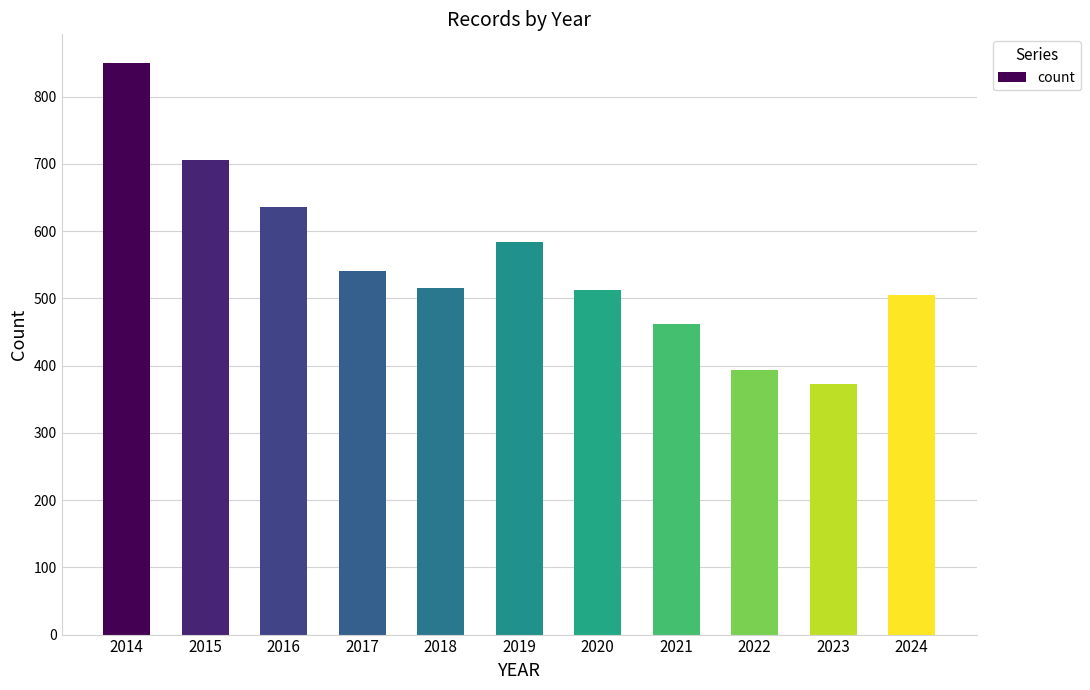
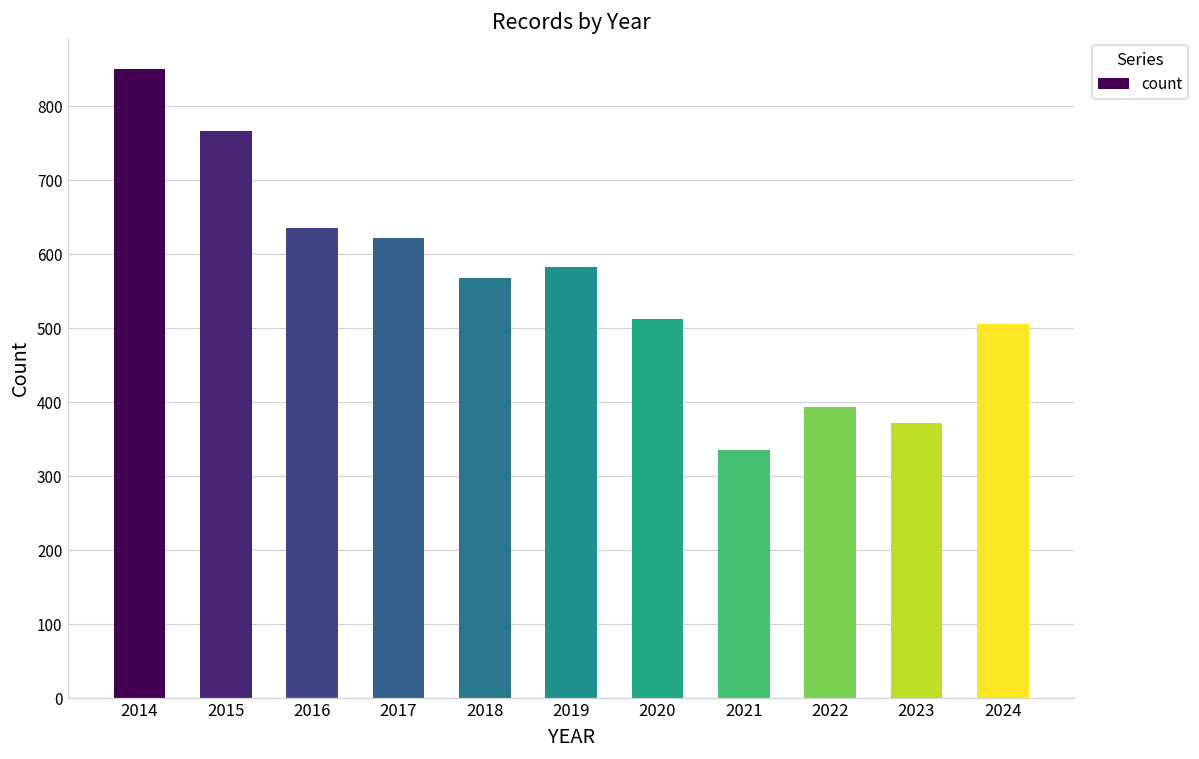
2015: 710 -> 770
2017: 540 -> 620
2018: 520 -> 570
2021: 460 -> 340
